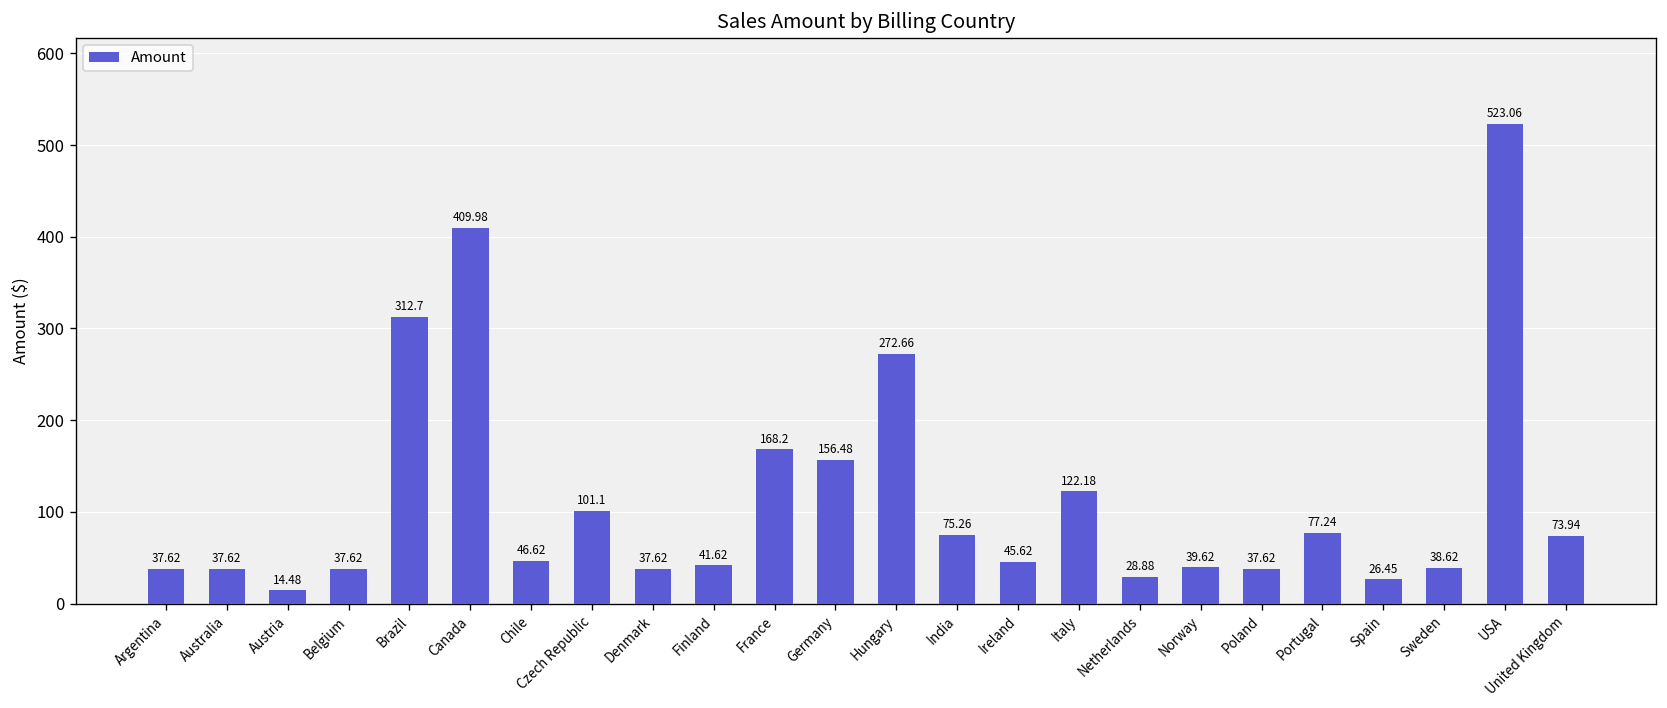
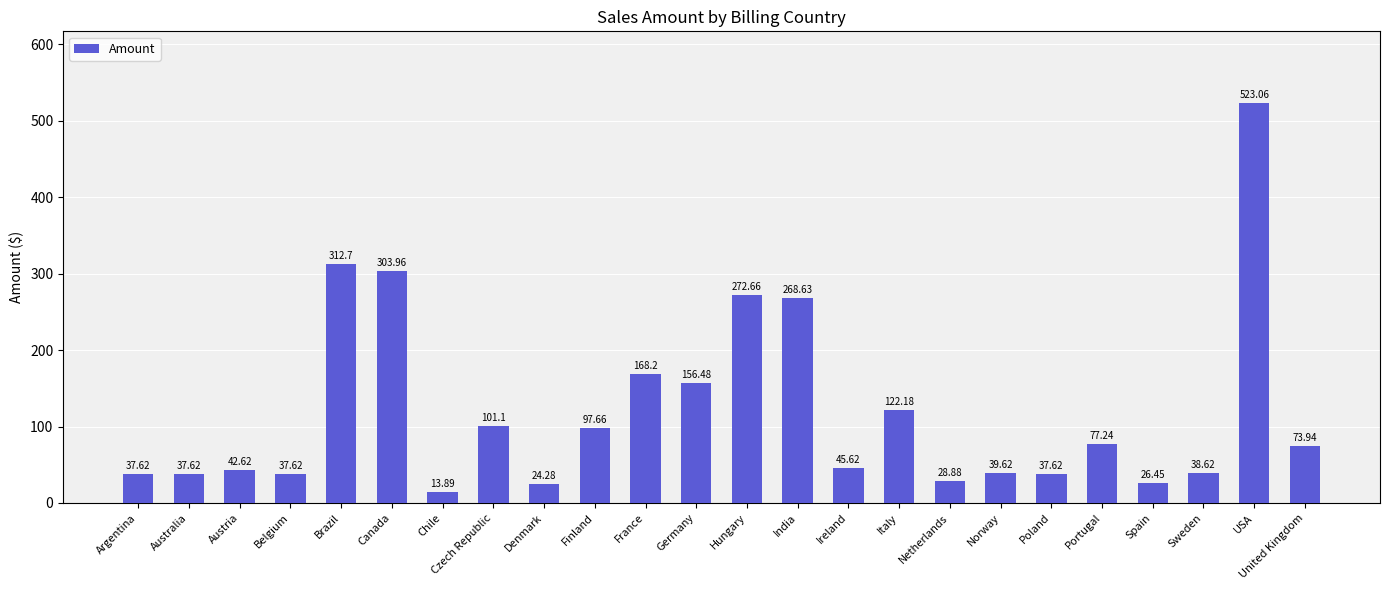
Austria: 14.48 -> 42.62
Canada: 409.98 -> 303.96
Chile: 46.62 -> 13.89
Denmark: 37.62 -> 24.28
Finland: 41.62 -> 97.66
India: 75.26 -> 268.63
